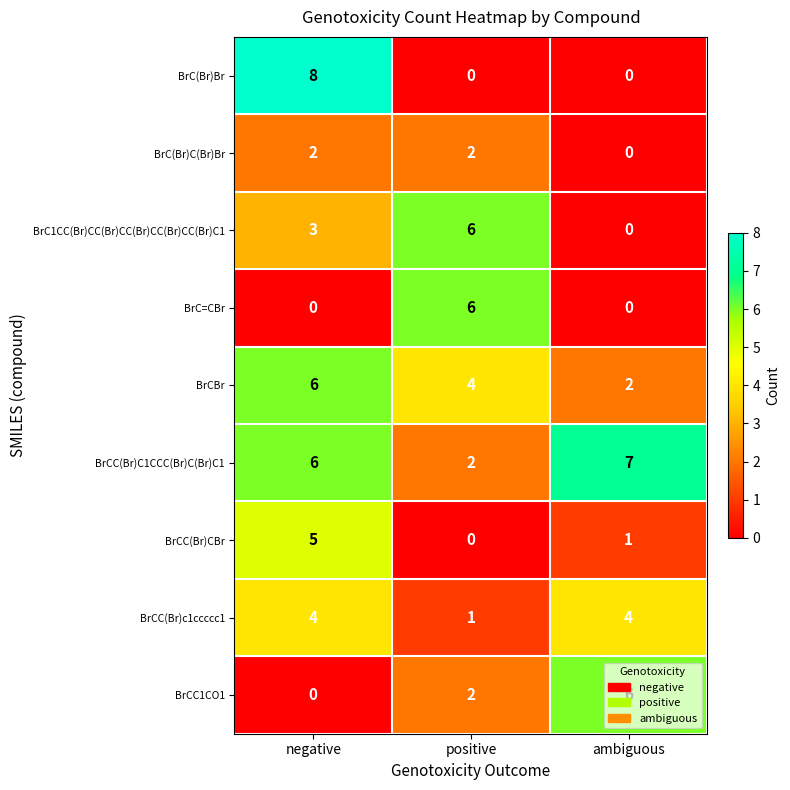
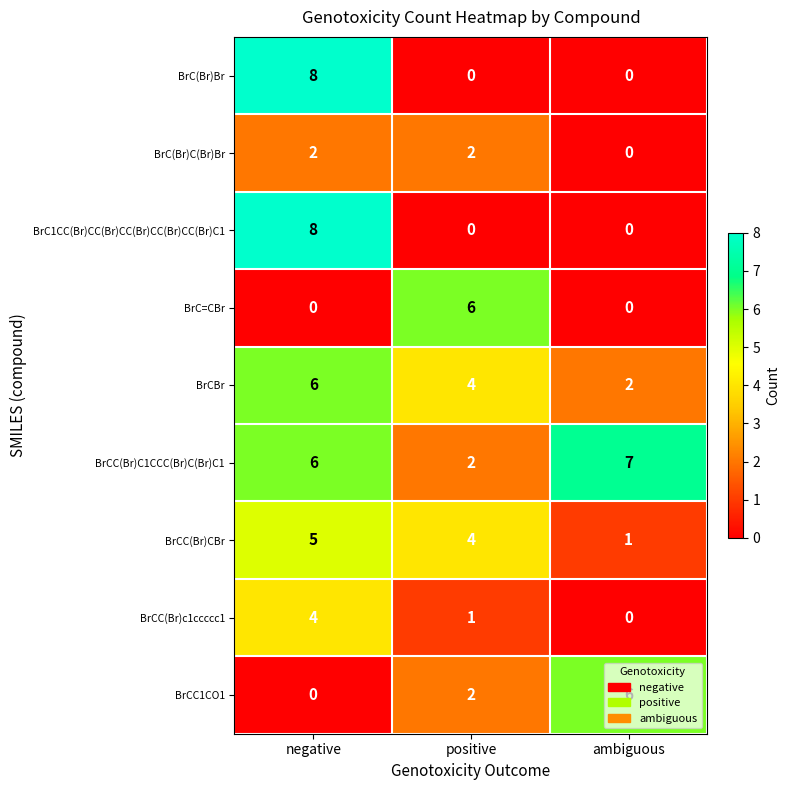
BrC1CC(Br)CC(Br)CC(Br)CC(Br)CC(Br)C1, negative: 3 -> 8
BrC1CC(Br)CC(Br)CC(Br)CC(Br)CC(Br)C1, positive: 6 -> 0
BrCC(Br)CBr, positive: 0 -> 4
BrCC(Br)c1ccccc1, ambiguous: 4 -> 0
